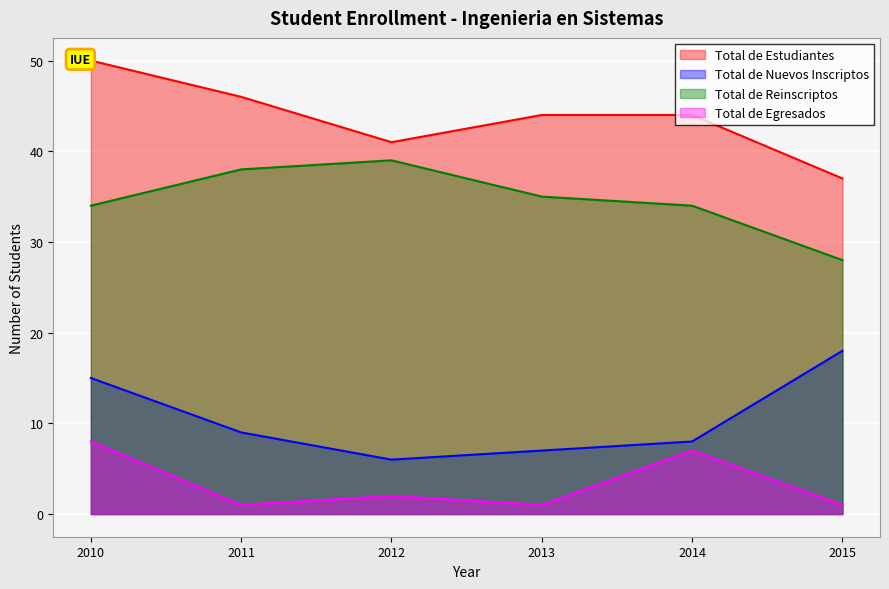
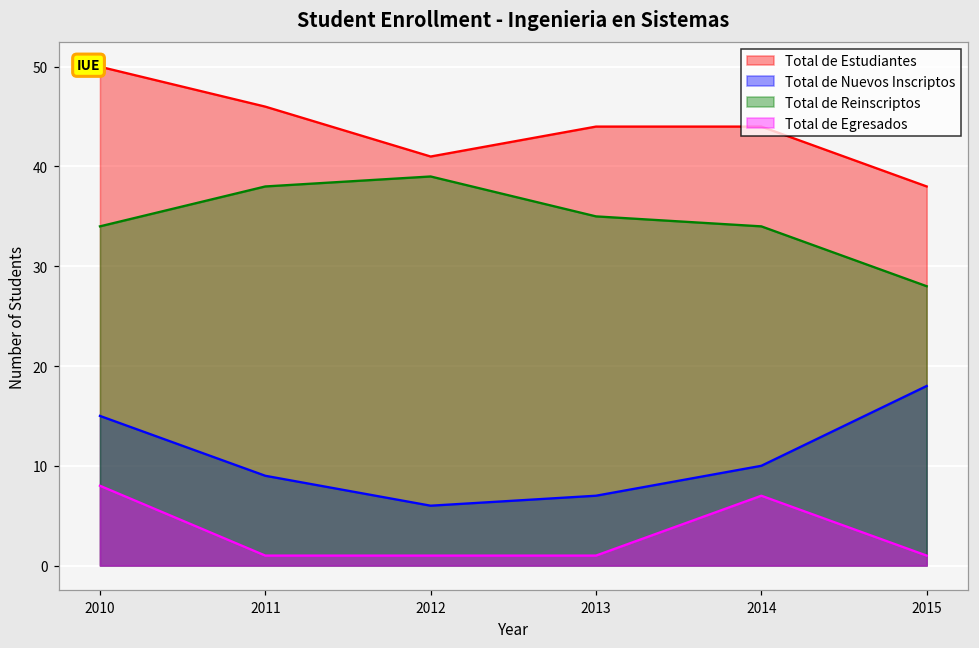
Total de Egresados, 2012: 2 -> 1
Total de Nuevos Inscriptos, 2014: 8 -> 10
Total de Estudiantes, 2015: 37 -> 38
